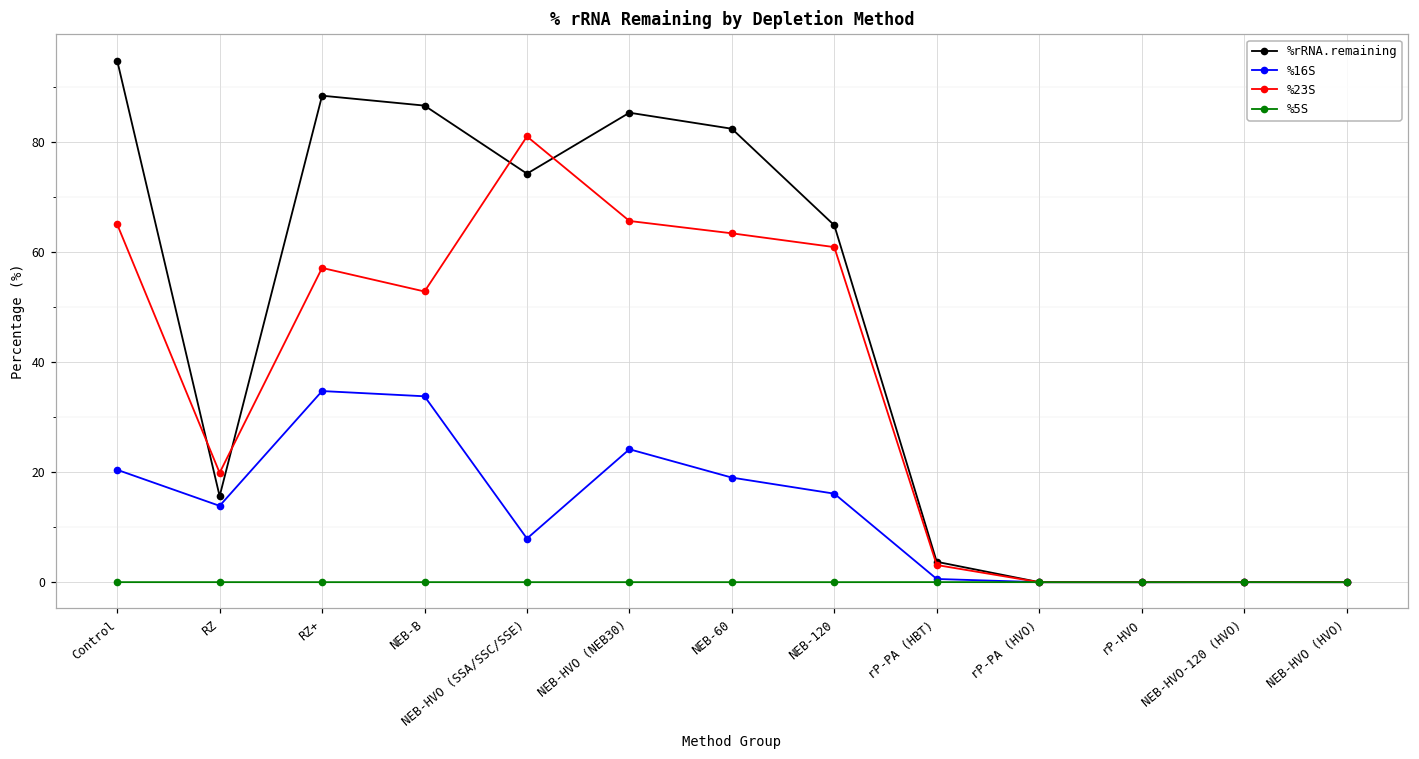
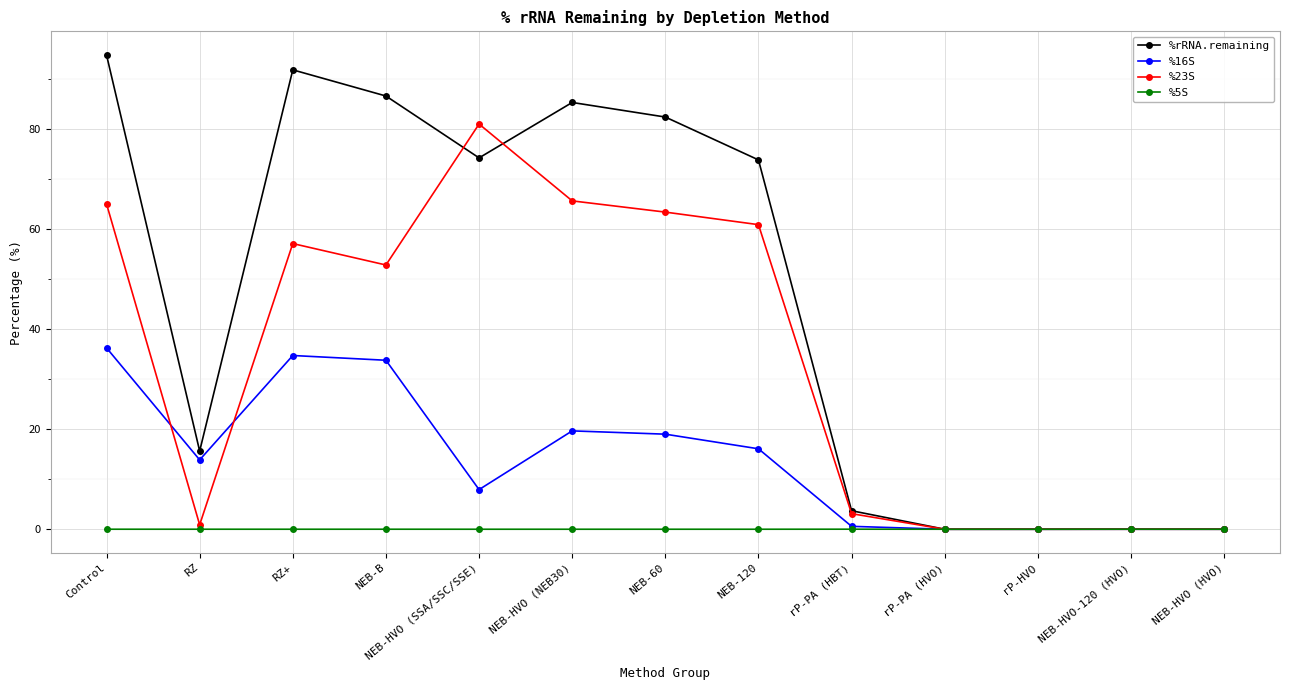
%16S, Control: 20 -> 36
%23S, RZ: 20 -> 1
%rRNA.remaining, RZ+: 88 -> 92
%16S, NEB-HVO (NEB30): 24 -> 20
%rRNA.remaining, NEB-120: 65 -> 74
